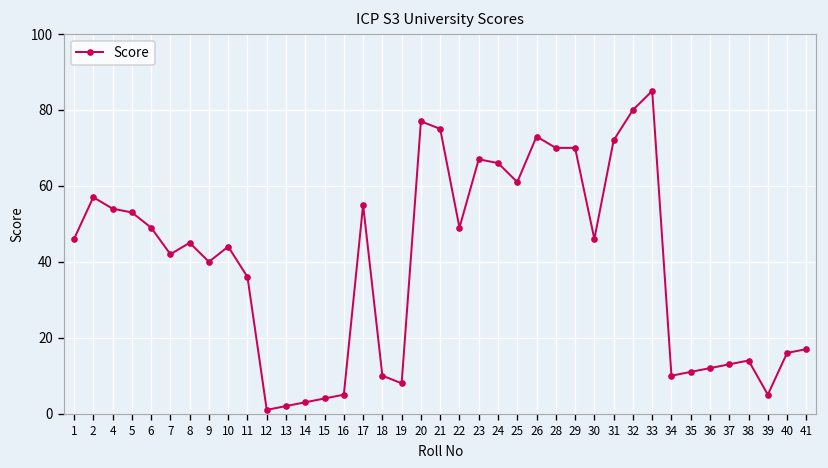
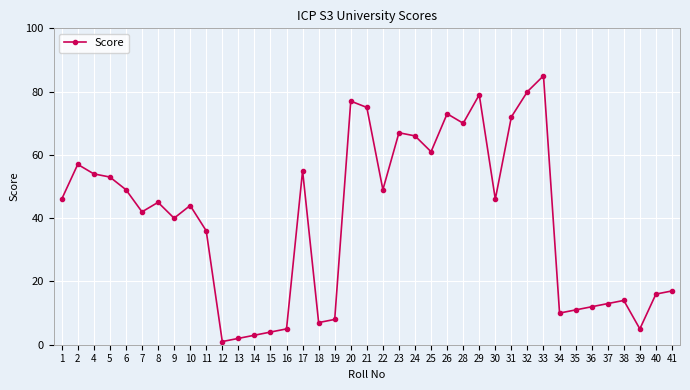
18: 10 -> 7
29: 70 -> 79
